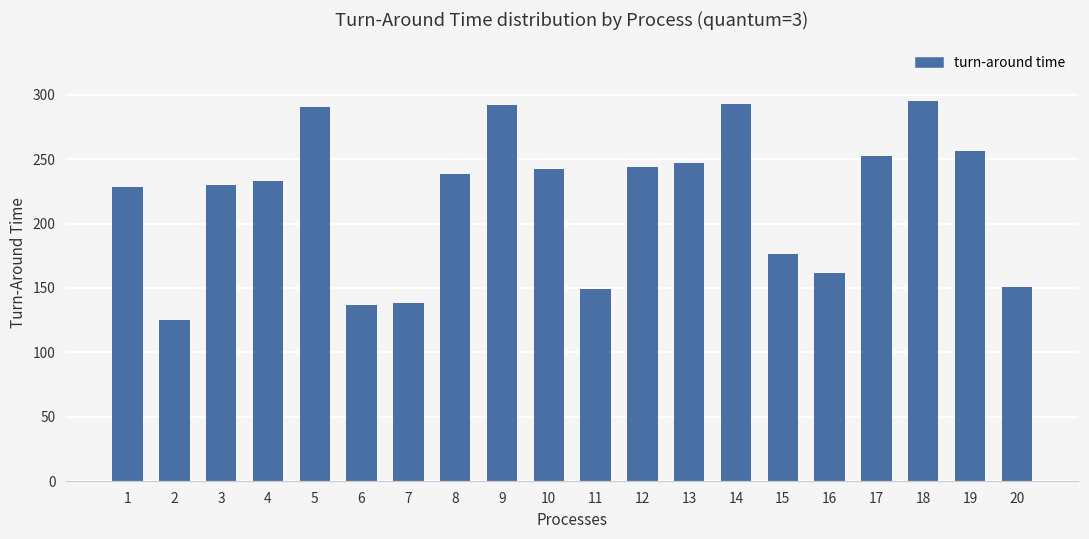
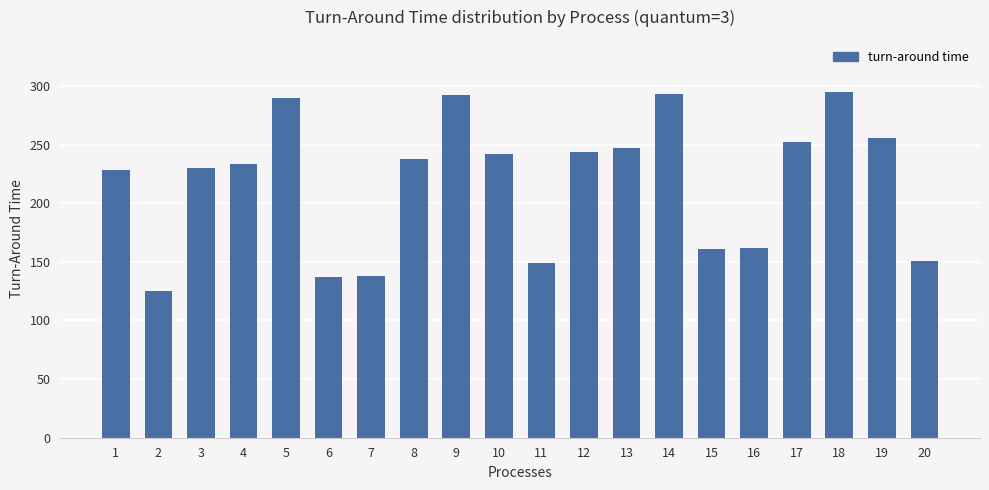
15: 176 -> 161
